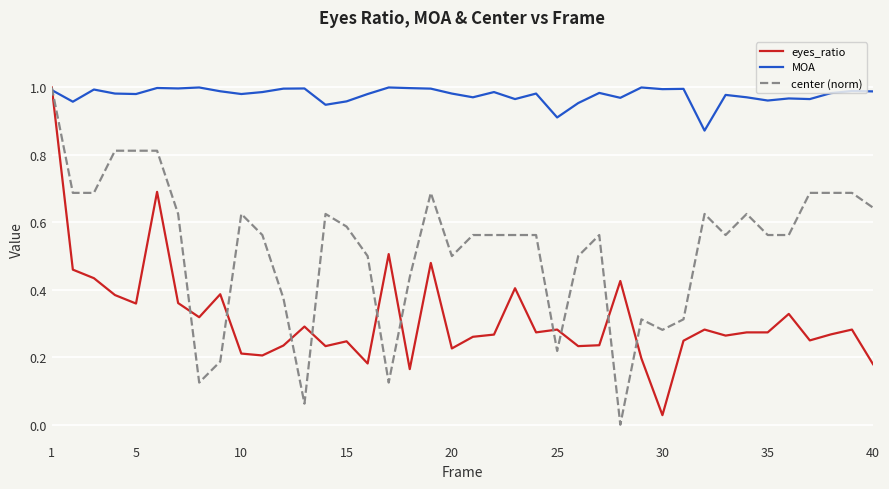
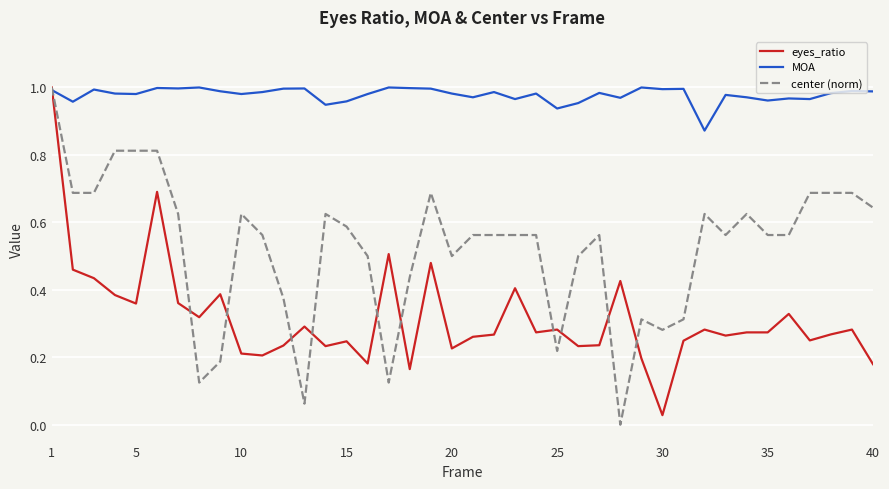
MOA, 25: 0.91 -> 0.94
